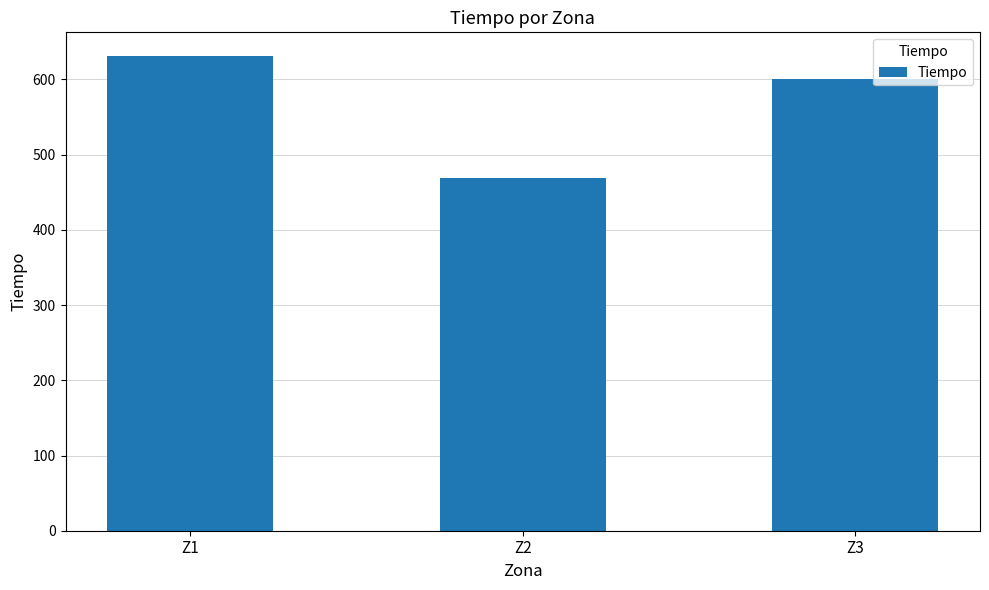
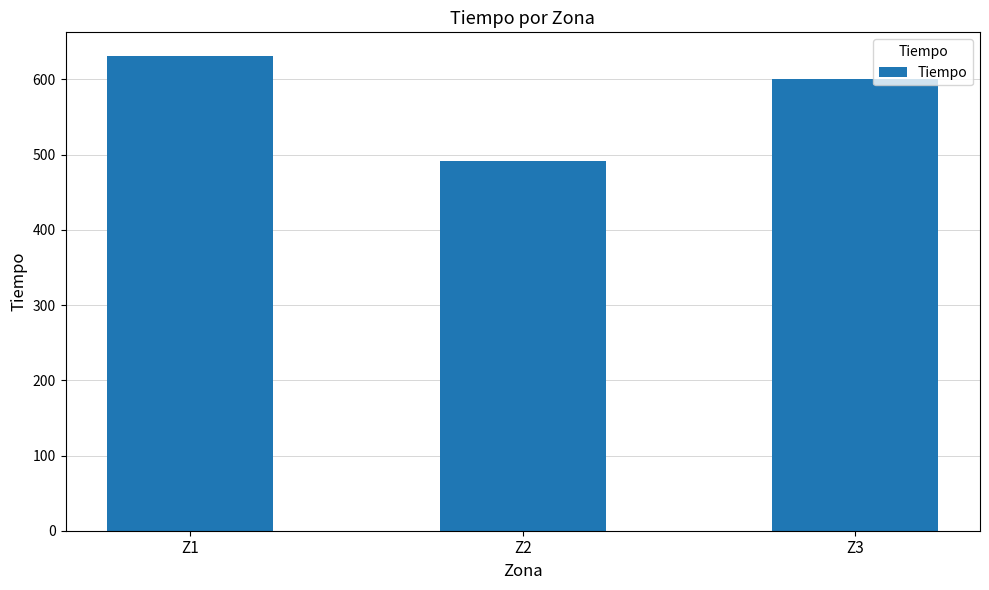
Z2: 470 -> 490
